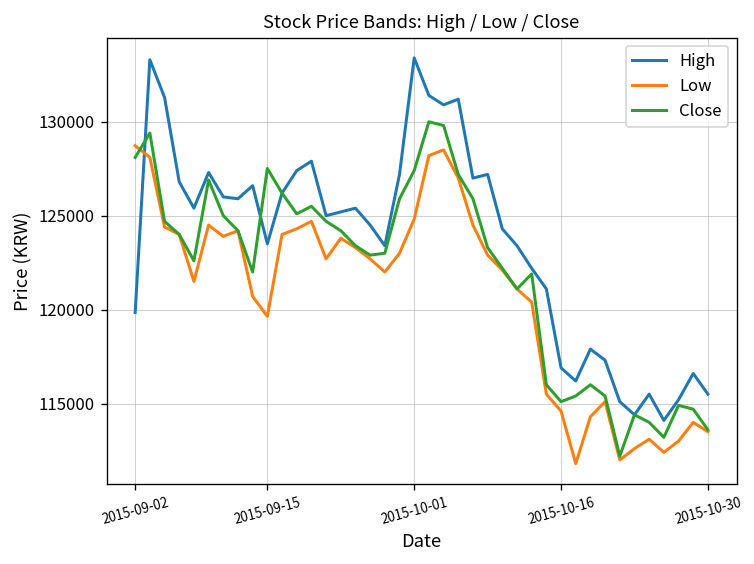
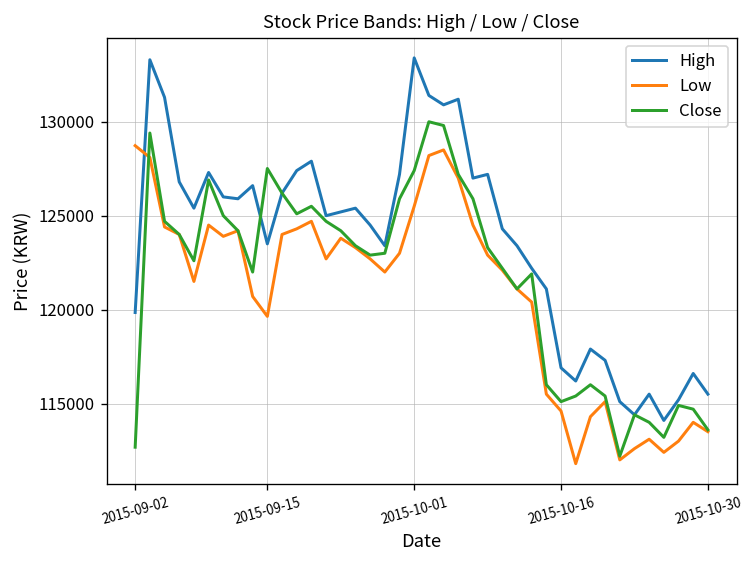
Close, 2015-09-02: 128100 -> 112700
Low, 2015-10-01: 124800 -> 125500
